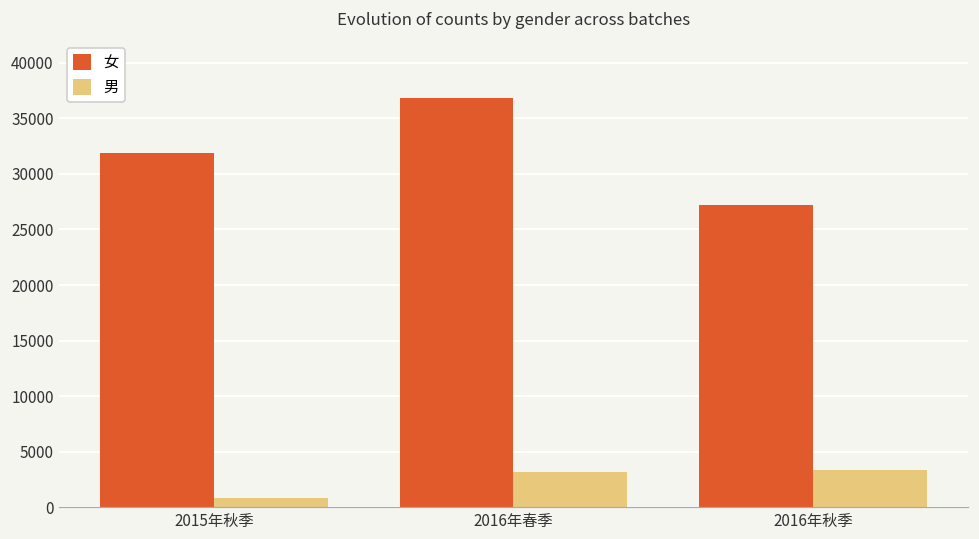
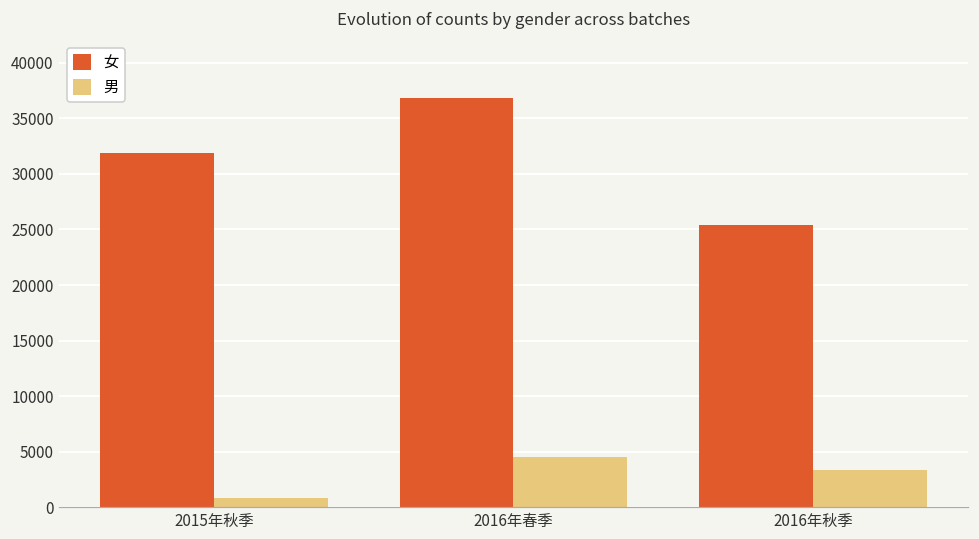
男, 2016年春季: 3200 -> 4500
女, 2016年秋季: 27200 -> 25400
